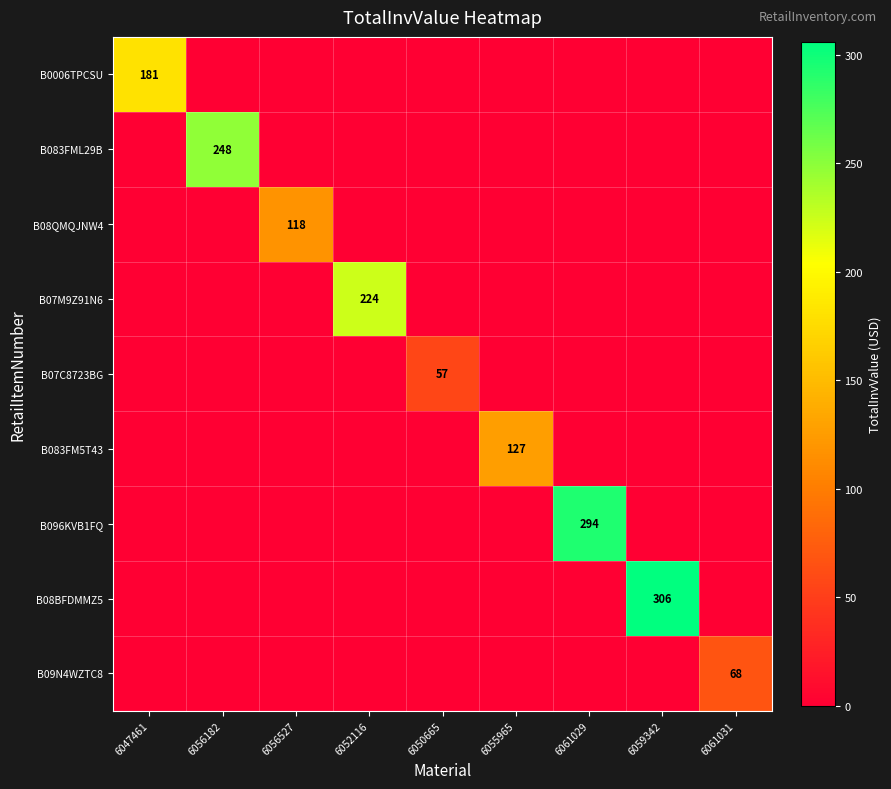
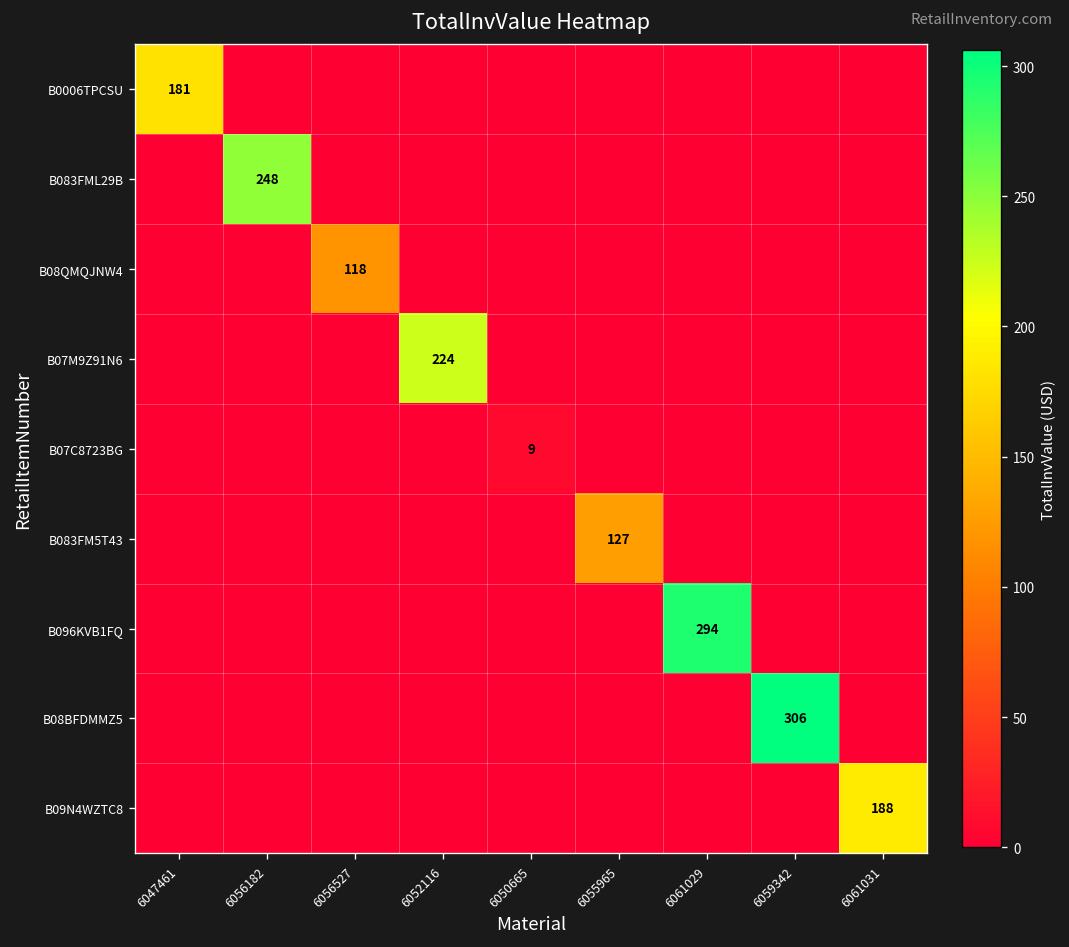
B07C8723BG, 6050665: 57 -> 9
B09N4WZTC8, 6061031: 68 -> 188
